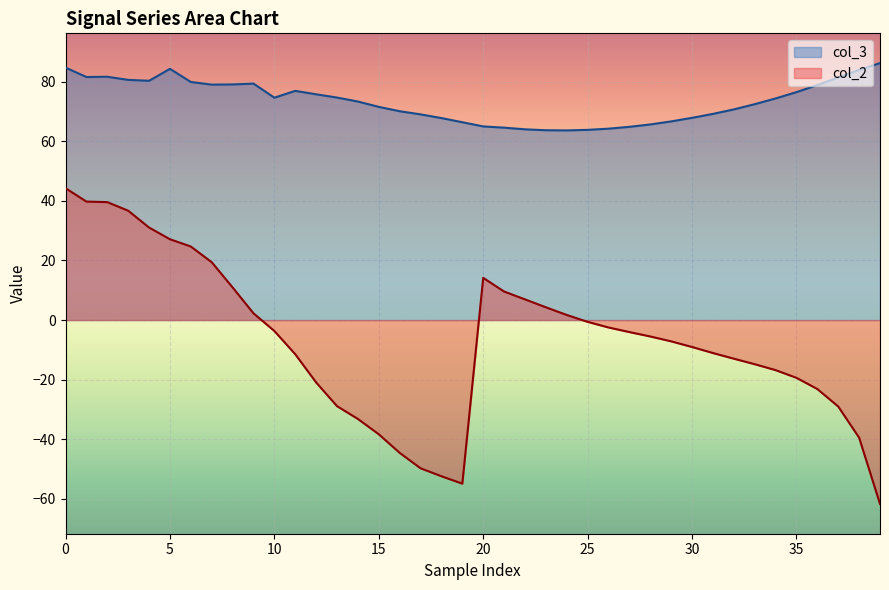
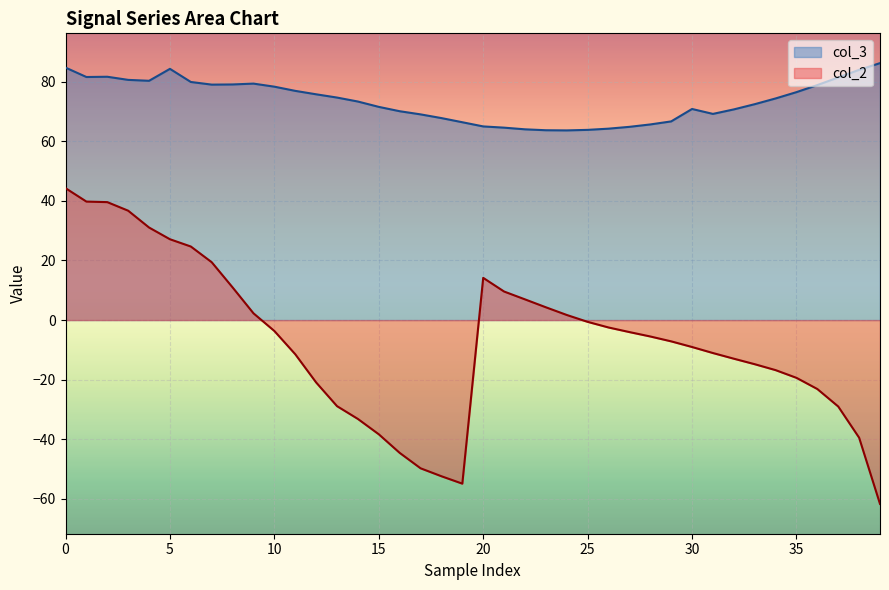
col_3, 10: 75 -> 78
col_3, 30: 68 -> 71
